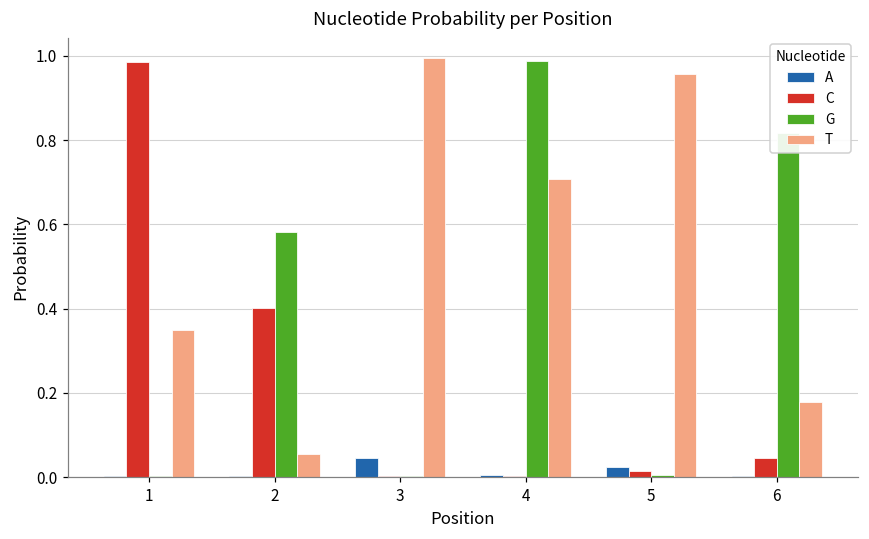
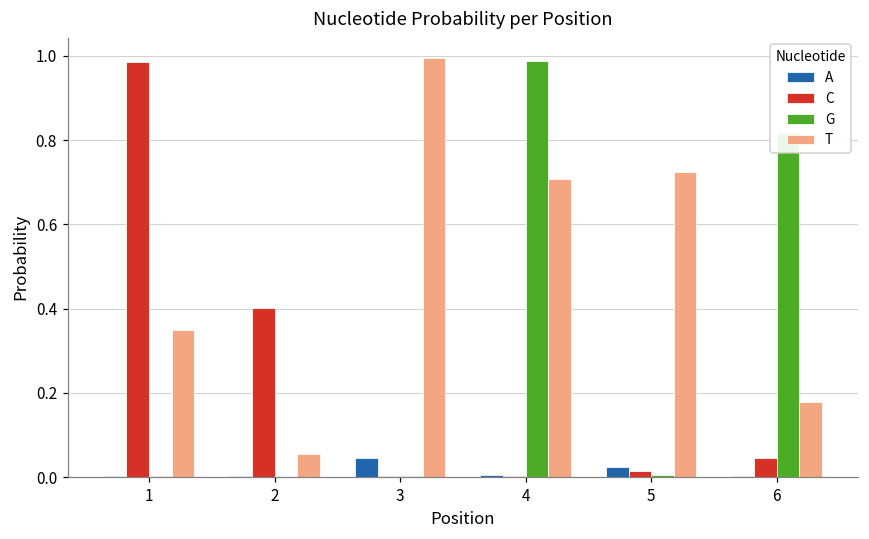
G, 2: 0.58 -> 0.00
T, 5: 0.96 -> 0.72
